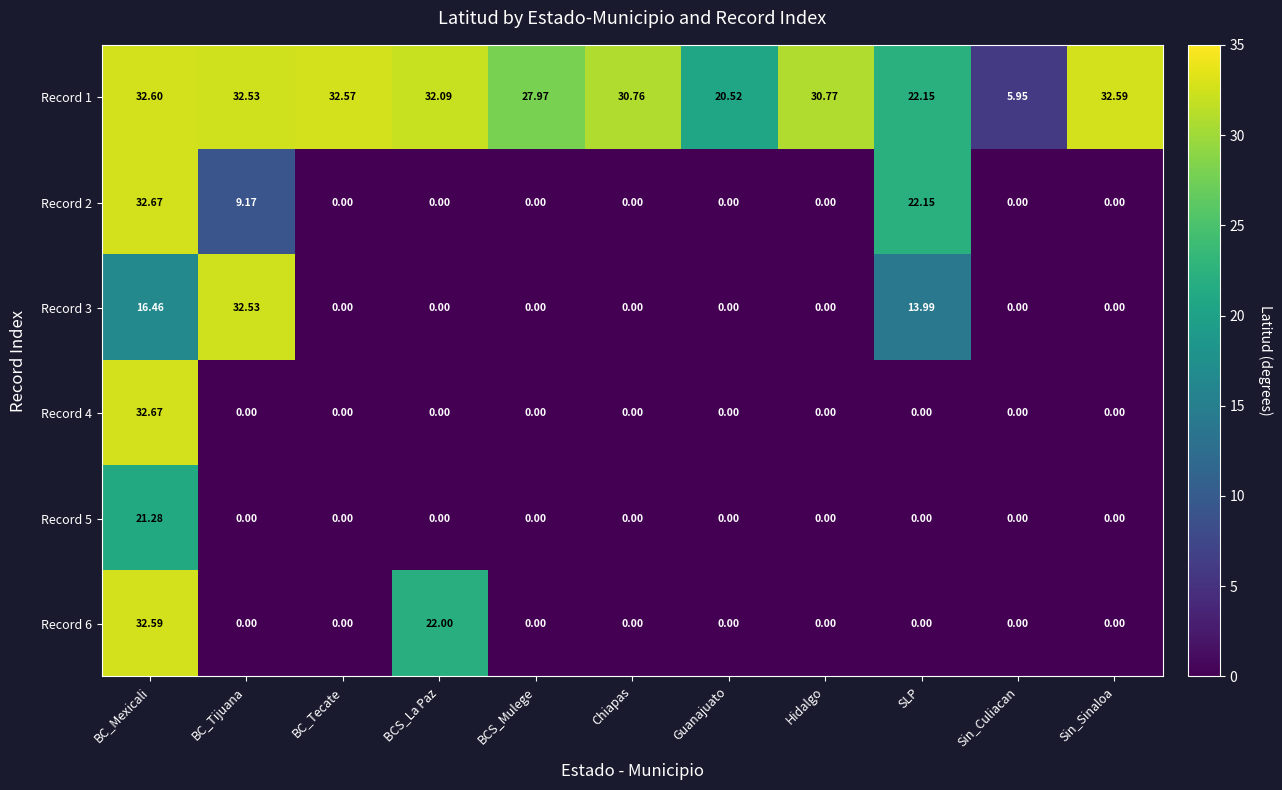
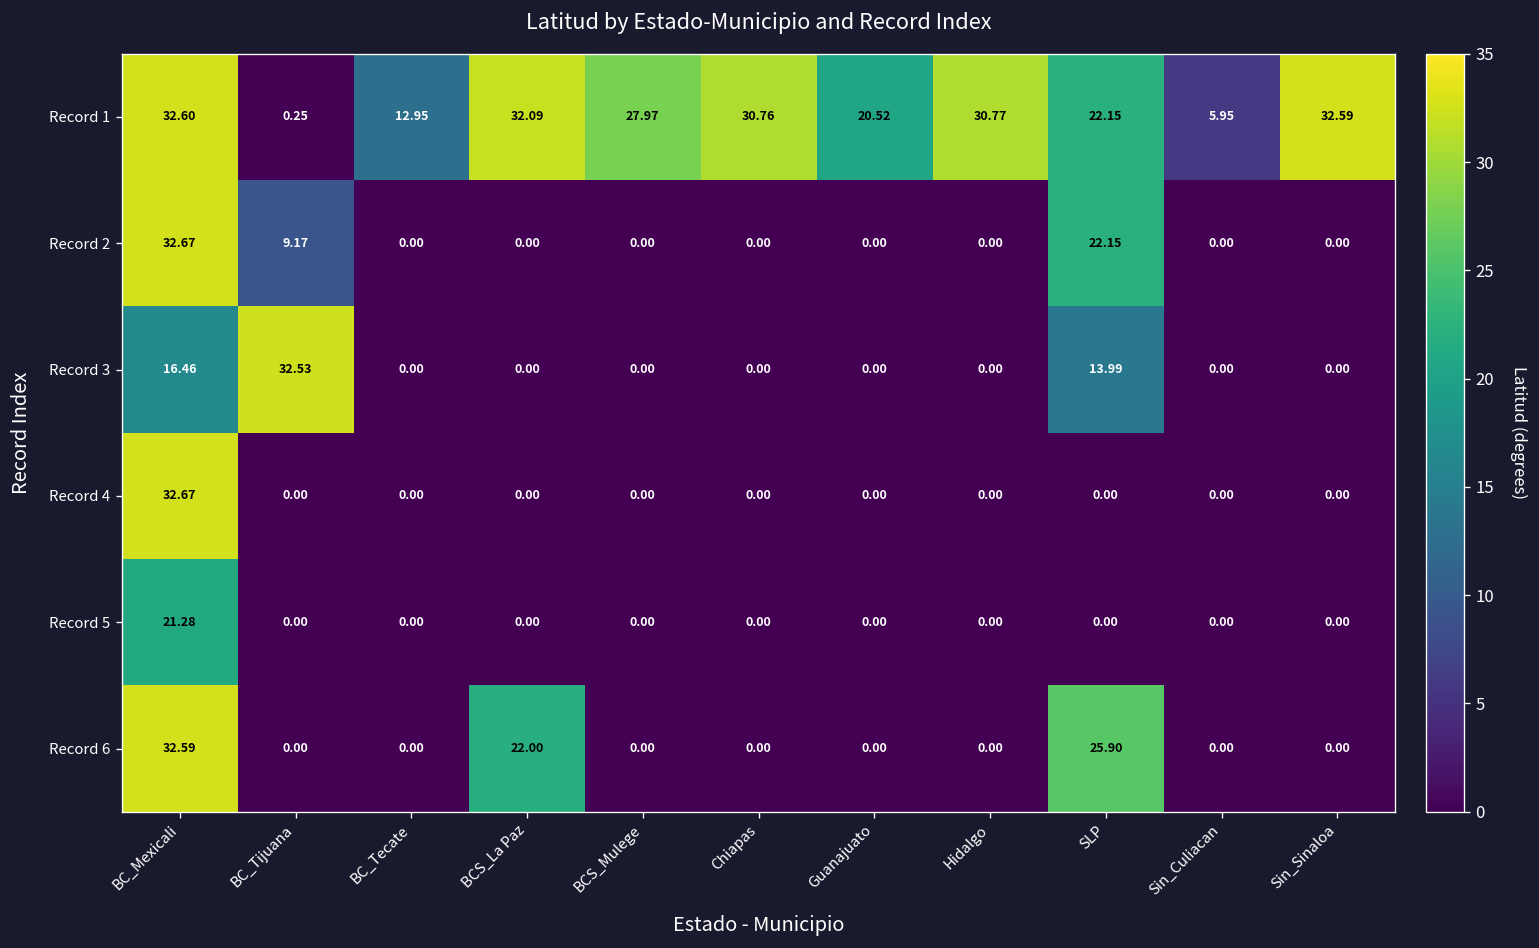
Record 1, BC_Tijuana: 32.53 -> 0.25
Record 1, BC_Tecate: 32.57 -> 12.95
Record 6, SLP: 0.00 -> 25.90
